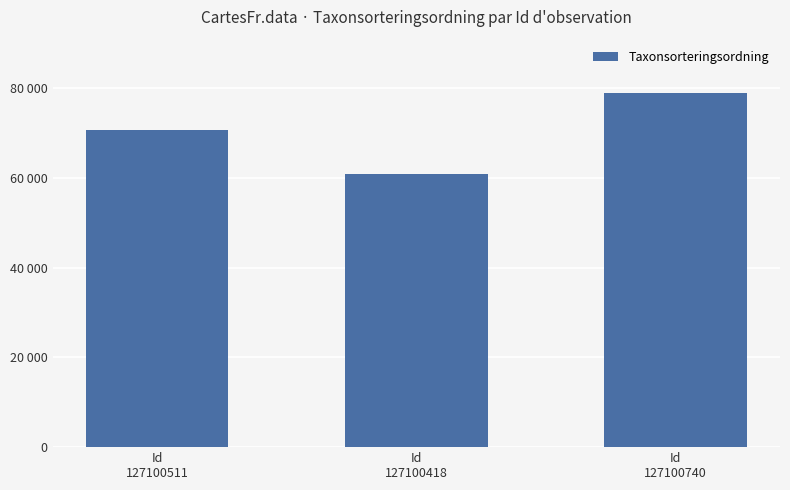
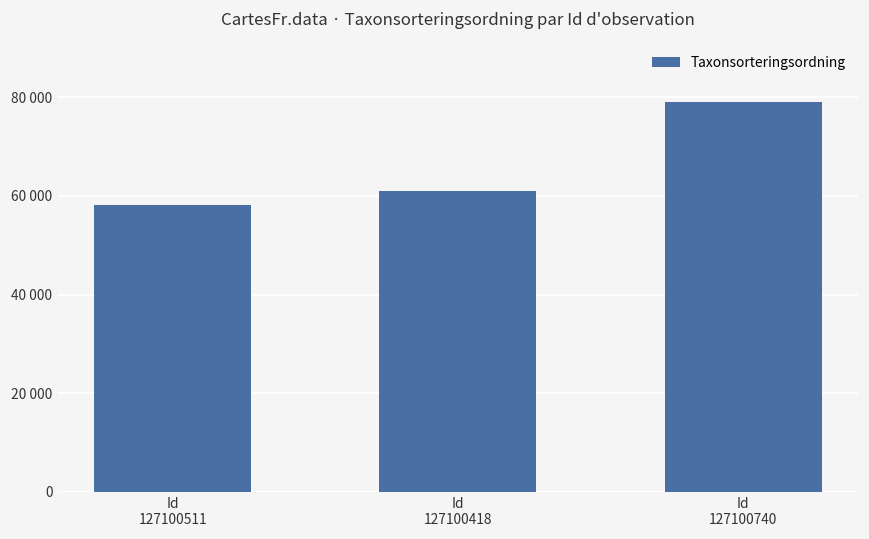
Id 127100511: 71000 -> 58000
